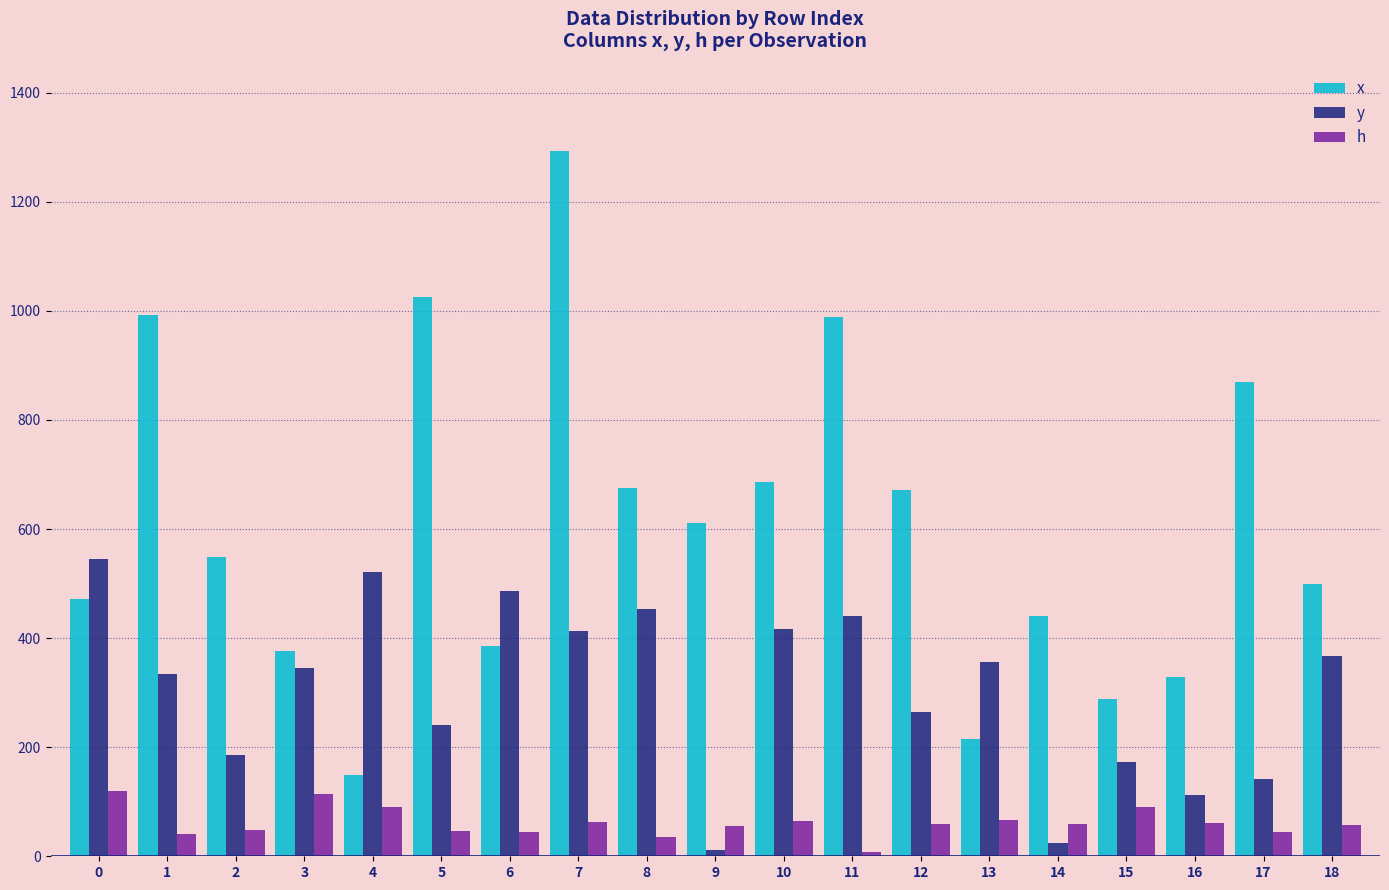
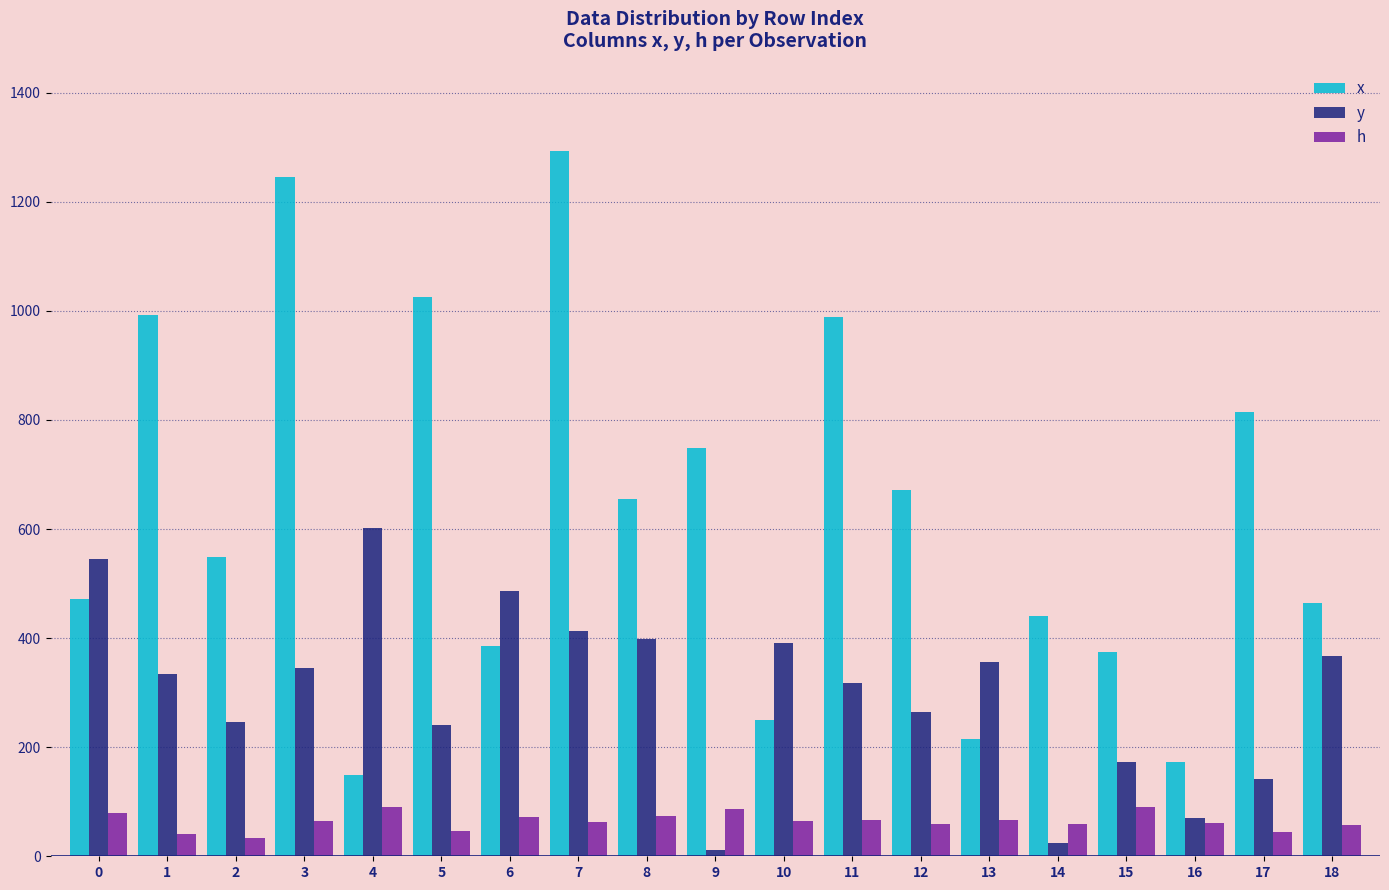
h, 0: 120 -> 80
y, 2: 190 -> 250
h, 2: 50 -> 30
x, 3: 380 -> 1250
h, 3: 120 -> 60
y, 4: 520 -> 600
h, 6: 50 -> 70
x, 8: 680 -> 660
y, 8: 450 -> 400
h, 8: 40 -> 70
x, 9: 610 -> 750
h, 9: 60 -> 90
x, 10: 690 -> 250
y, 10: 420 -> 390
y, 11: 440 -> 320
h, 11: 10 -> 70
x, 15: 290 -> 370
x, 16: 330 -> 170
y, 16: 110 -> 70
x, 17: 870 -> 820
x, 18: 500 -> 470
